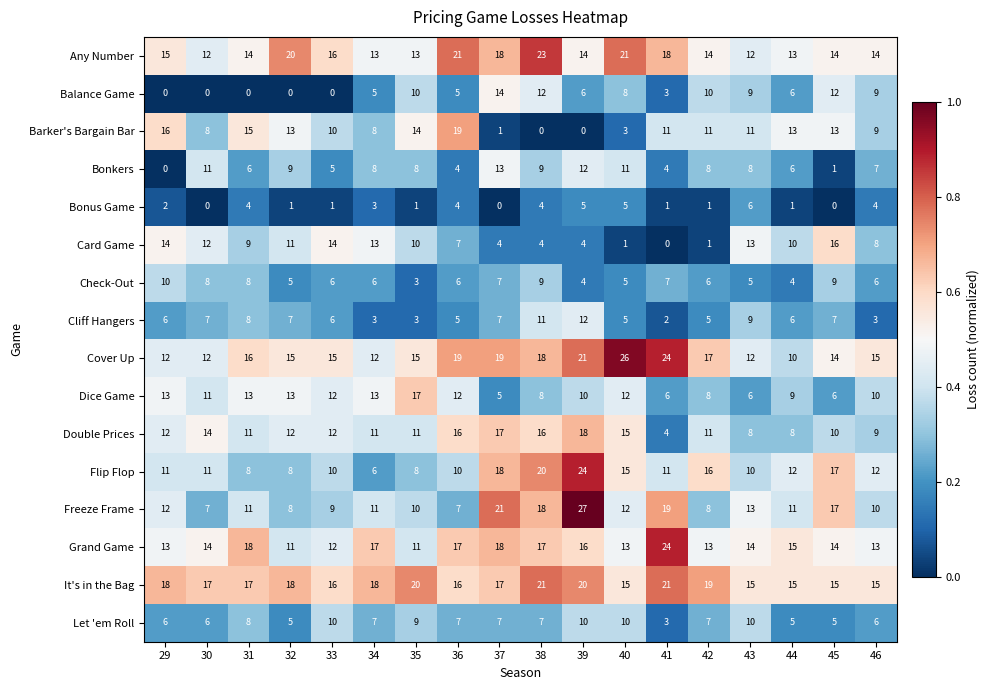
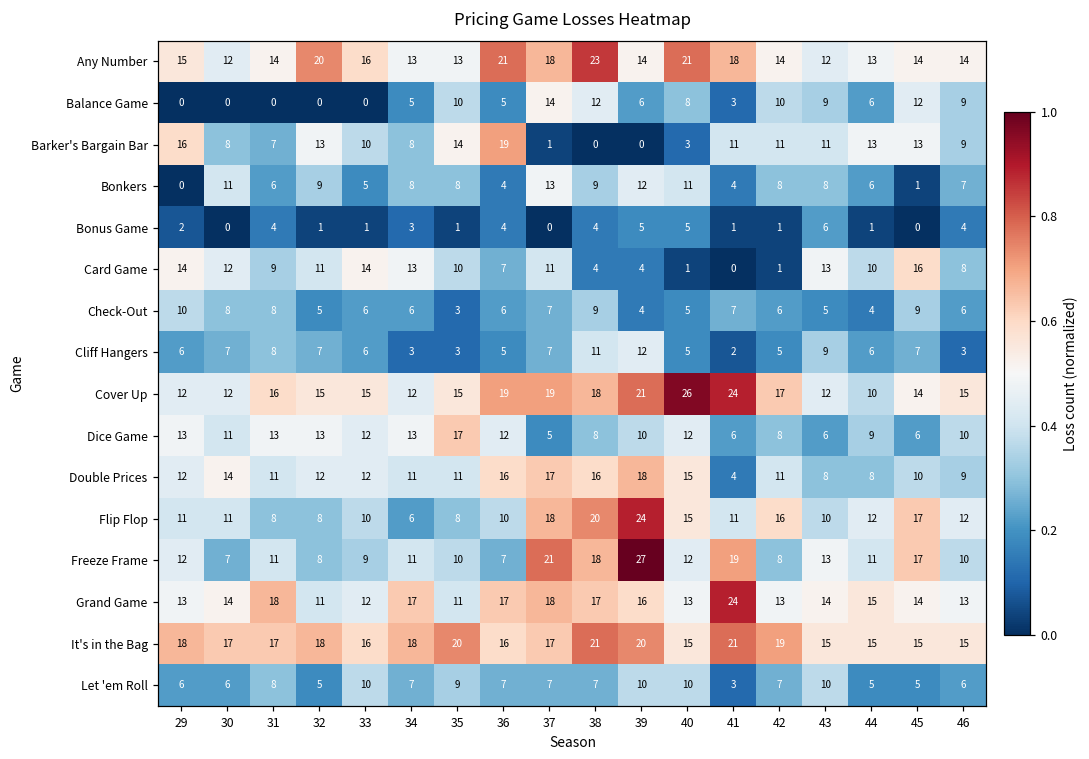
Barker's Bargain Bar, 31: 15 -> 7
Card Game, 37: 4 -> 11
